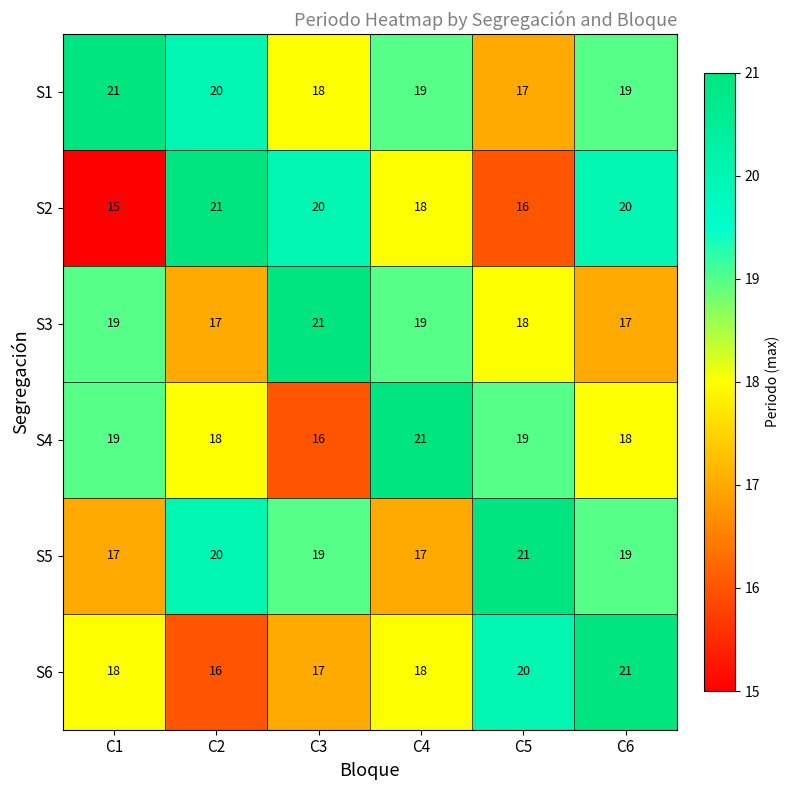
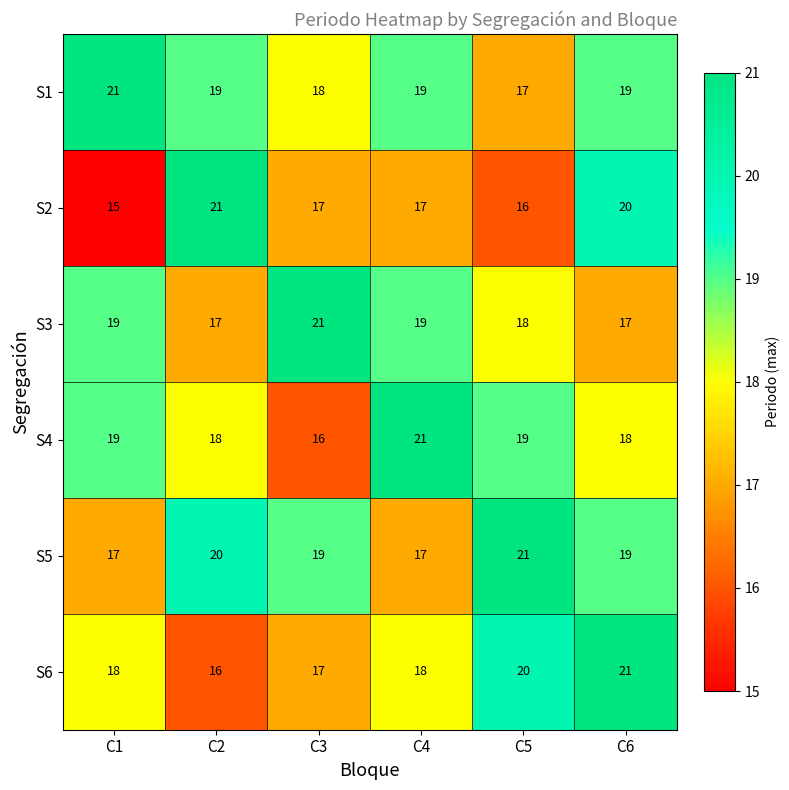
S1, C2: 20 -> 19
S2, C3: 20 -> 17
S2, C4: 18 -> 17
